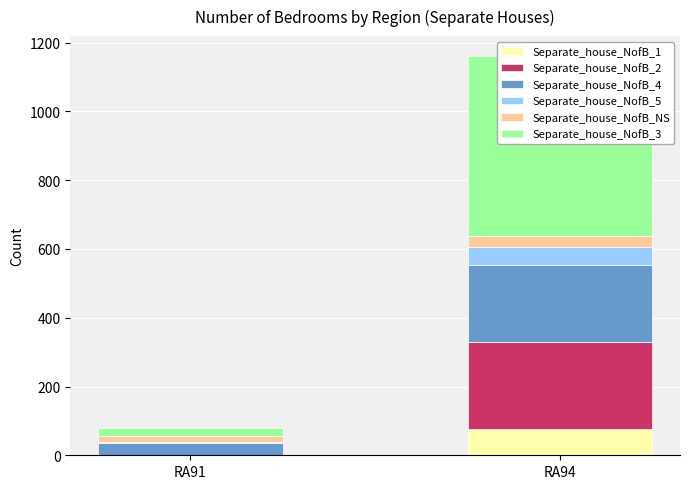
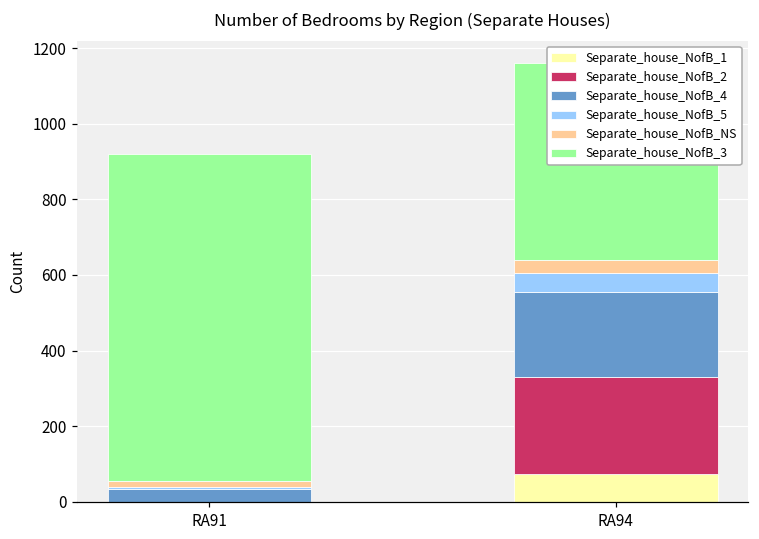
Separate_house_NofB_3, RA91: 20 -> 860
